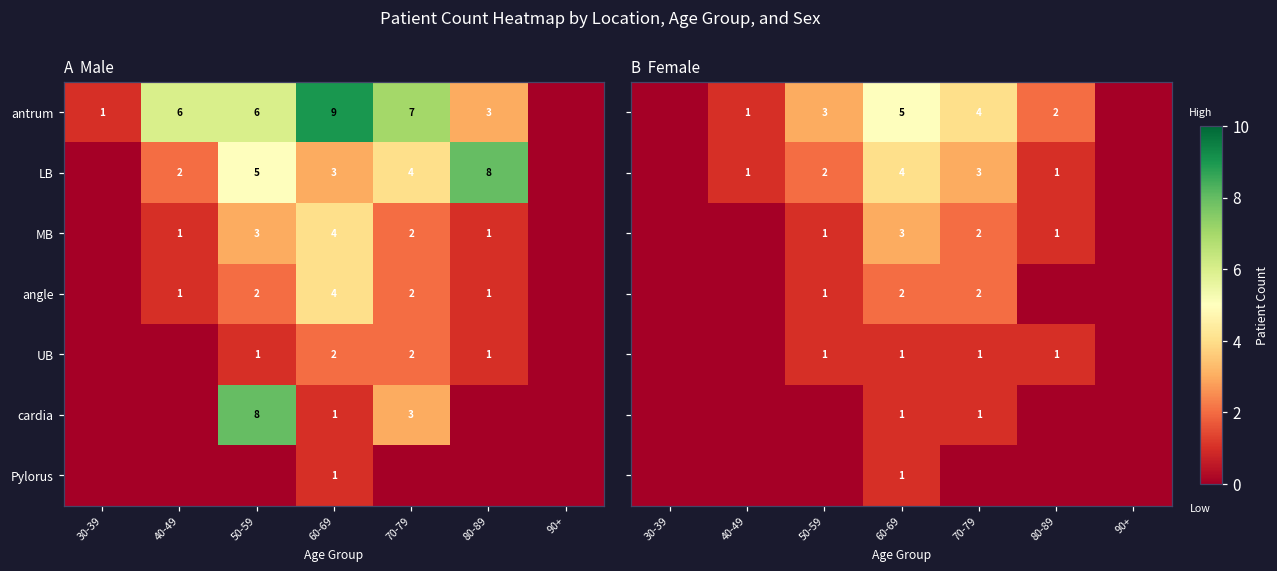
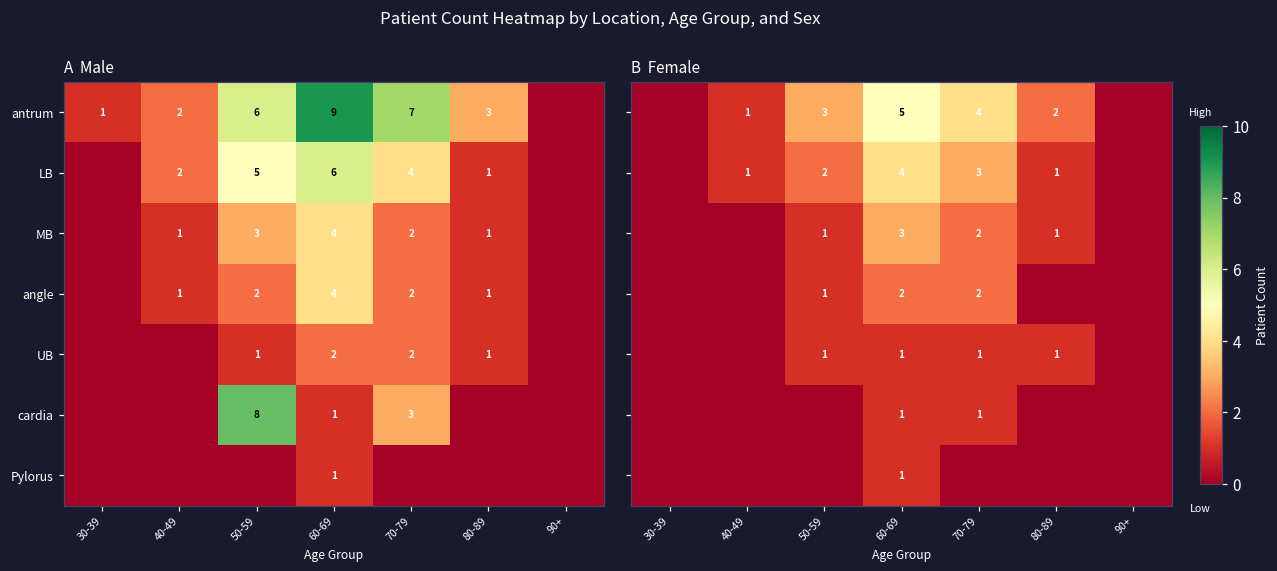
A Male, antrum, 40-49: 6 -> 2
A Male, LB, 60-69: 3 -> 6
A Male, LB, 80-89: 8 -> 1
